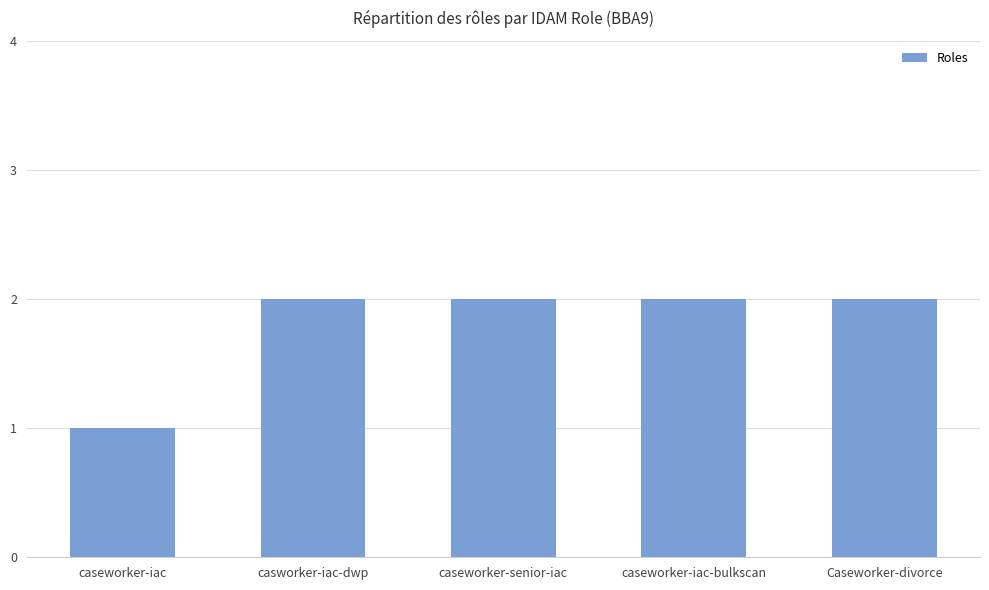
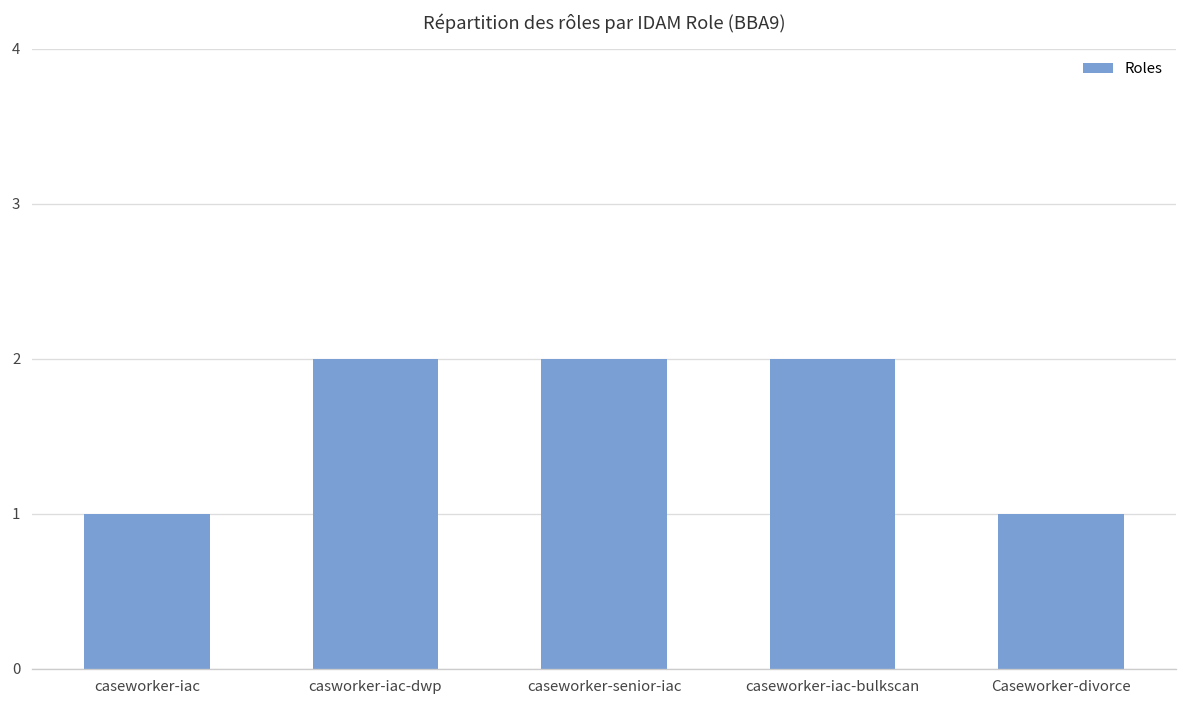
Caseworker-divorce: 2 -> 1
